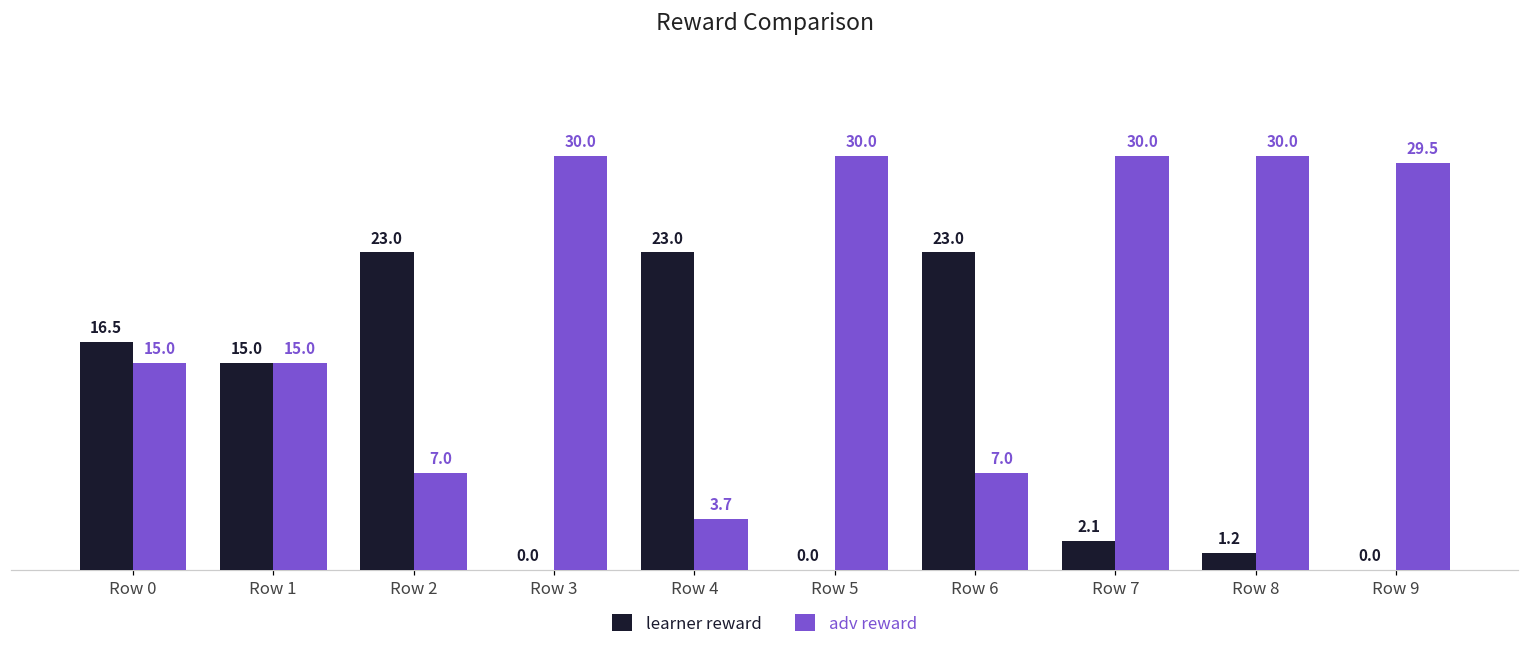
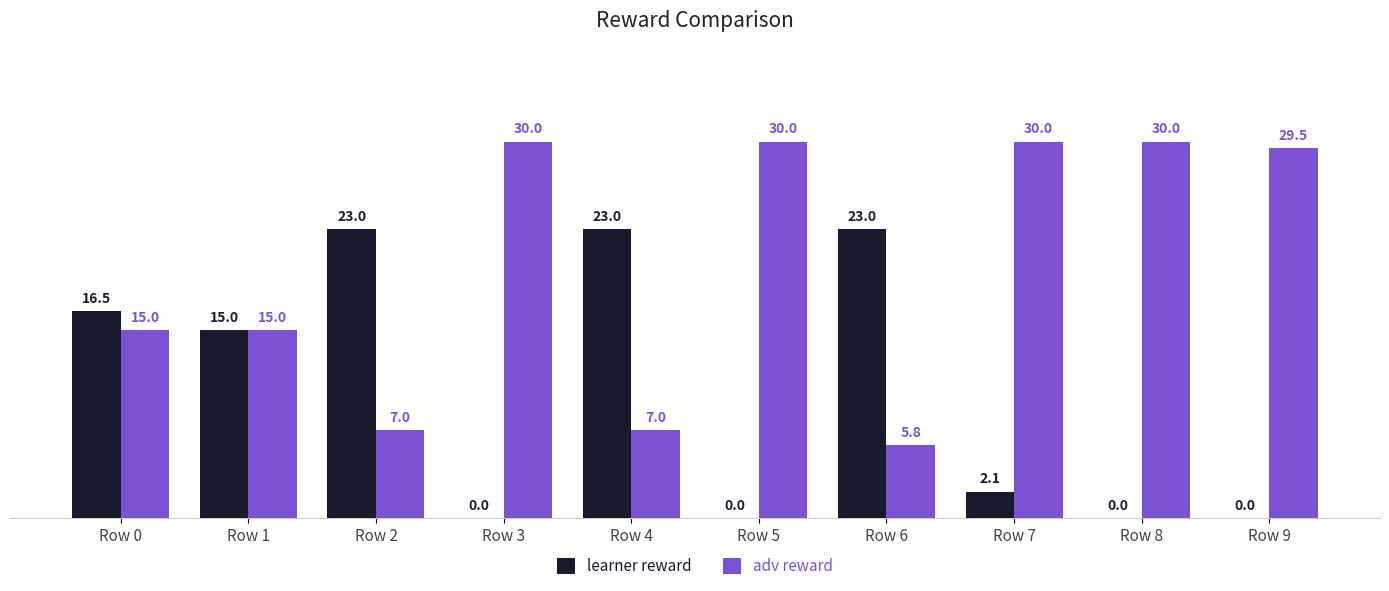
adv reward, Row 4: 3.7 -> 7.0
adv reward, Row 6: 7.0 -> 5.8
learner reward, Row 8: 1.2 -> 0.0
